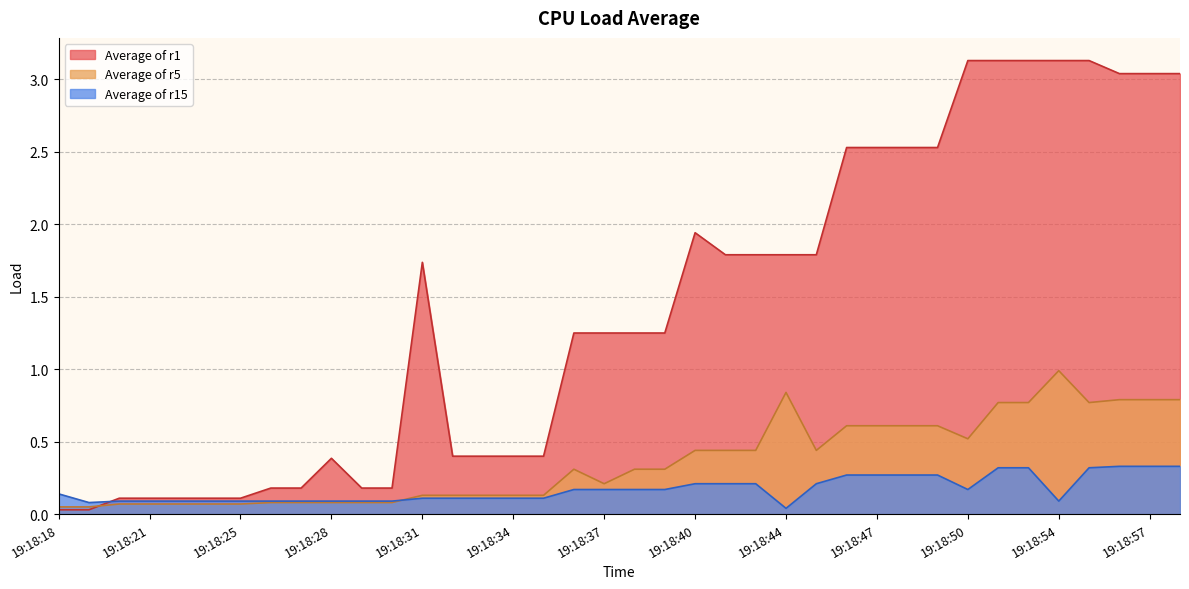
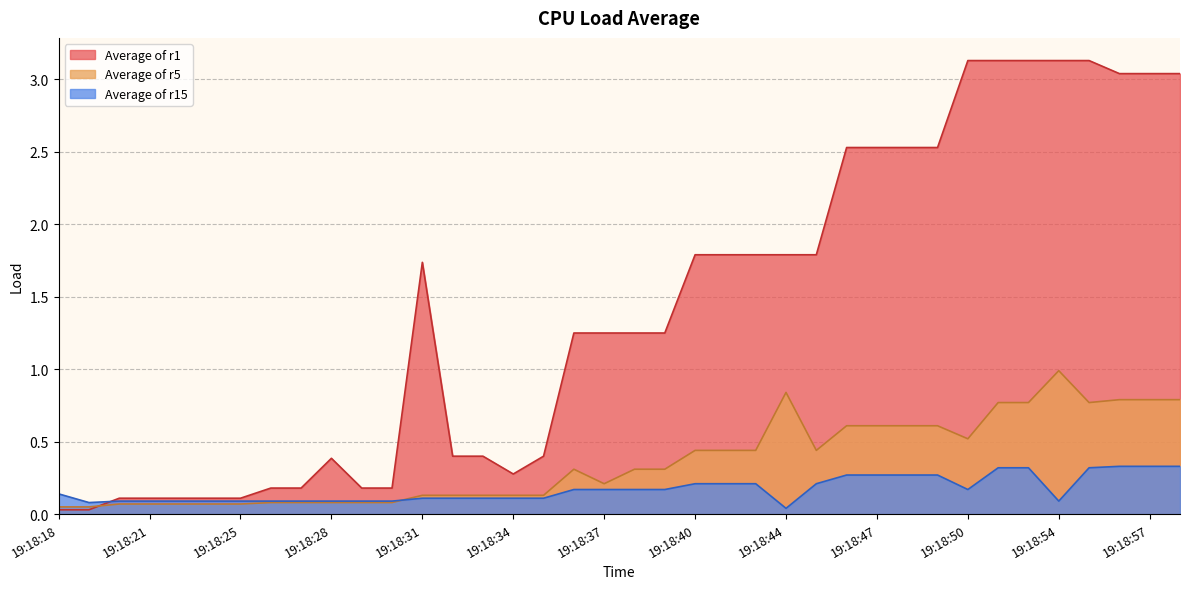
Average of r1, 19:18:34: 0.40 -> 0.28
Average of r1, 19:18:40: 1.94 -> 1.79
